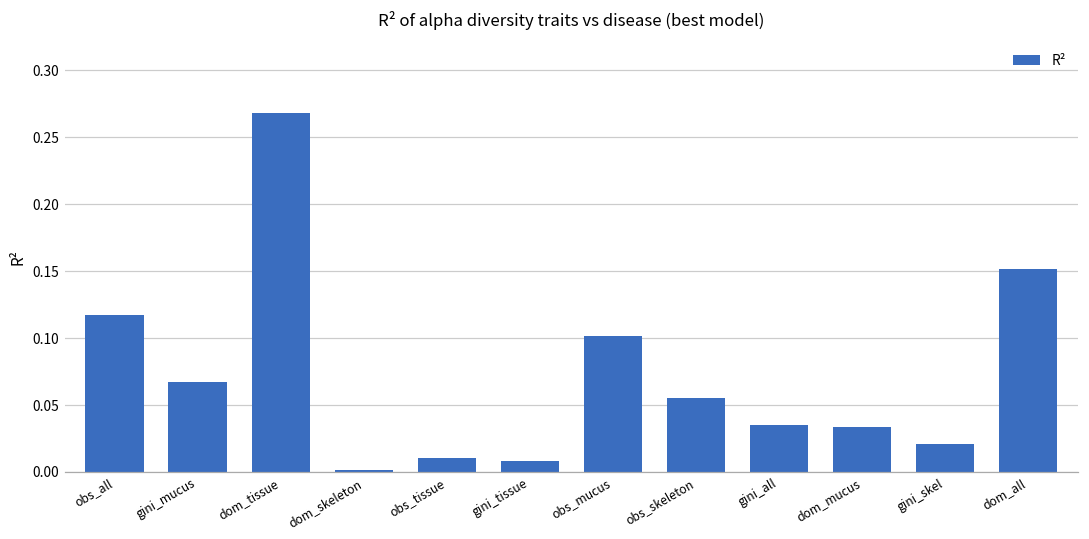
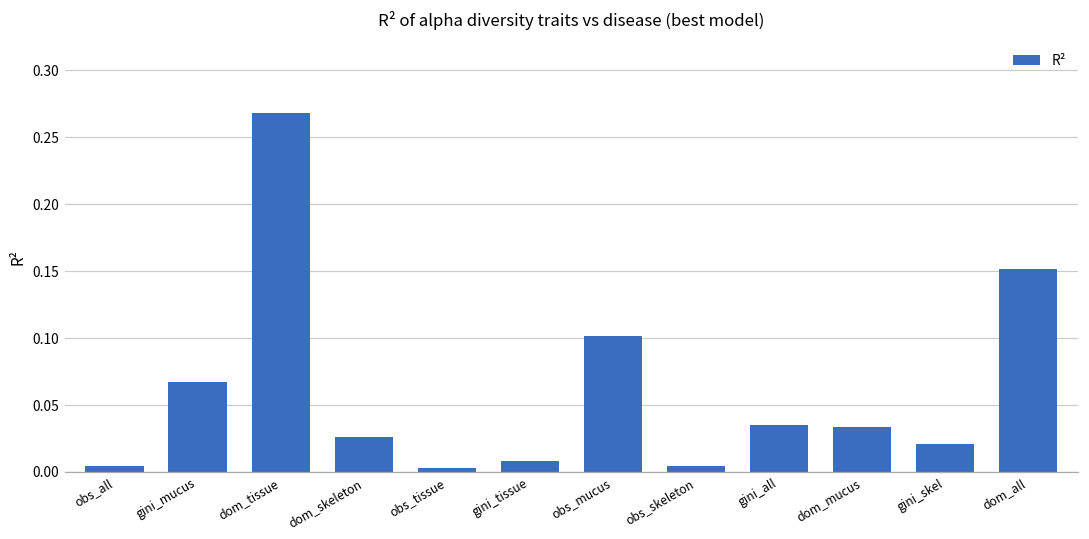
obs_all: 0.117 -> 0.004
dom_skeleton: 0.002 -> 0.026
obs_tissue: 0.011 -> 0.003
obs_skeleton: 0.055 -> 0.005
